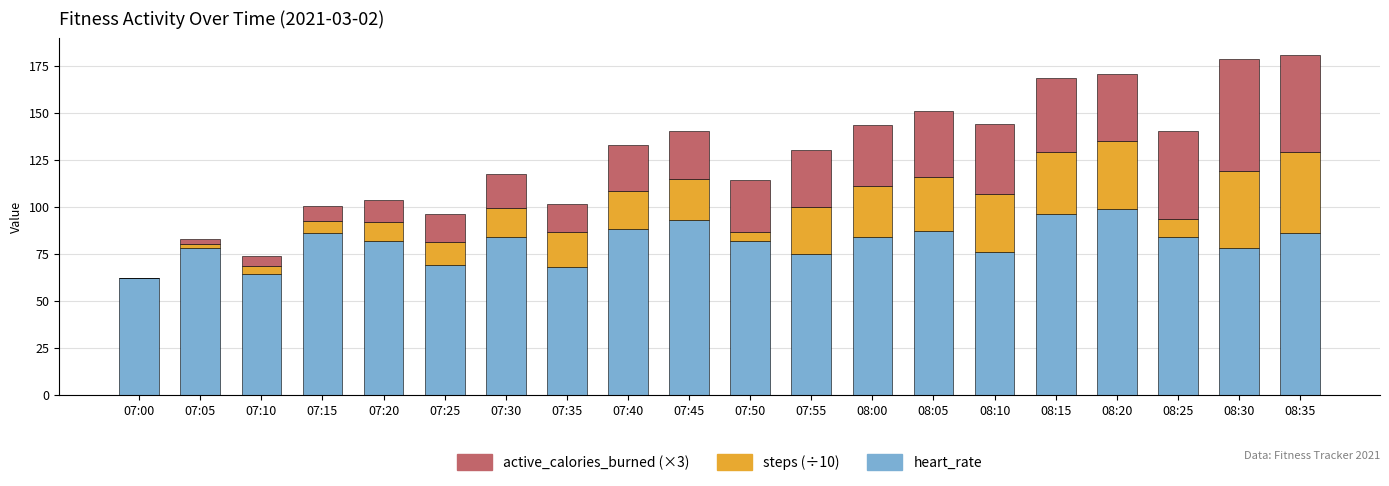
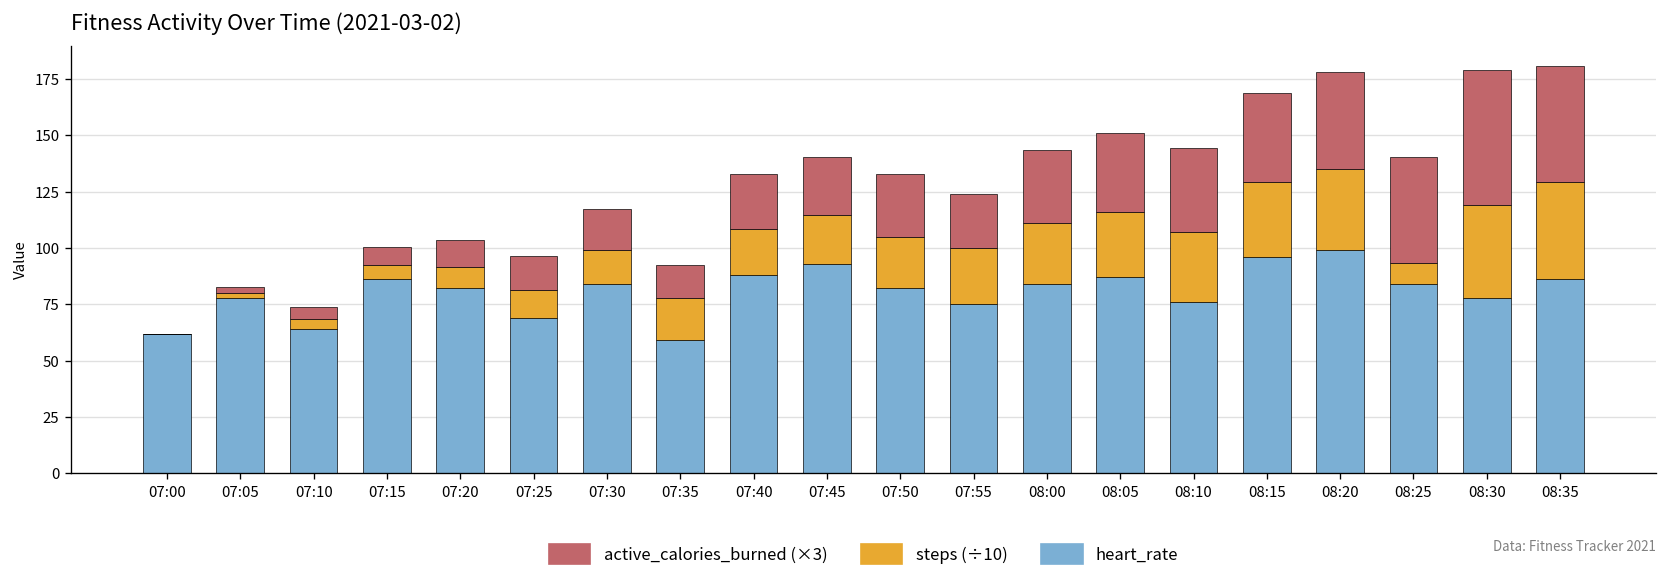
heart_rate, 07:35: 68 -> 59
steps (÷10), 07:50: 5 -> 23
active_calories_burned (×3), 07:55: 30 -> 24
active_calories_burned (×3), 08:20: 35 -> 43
